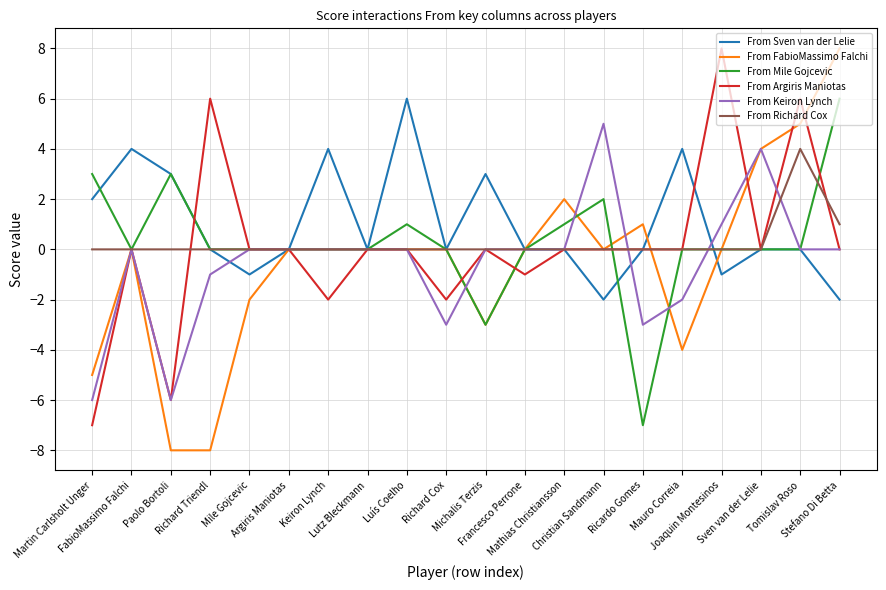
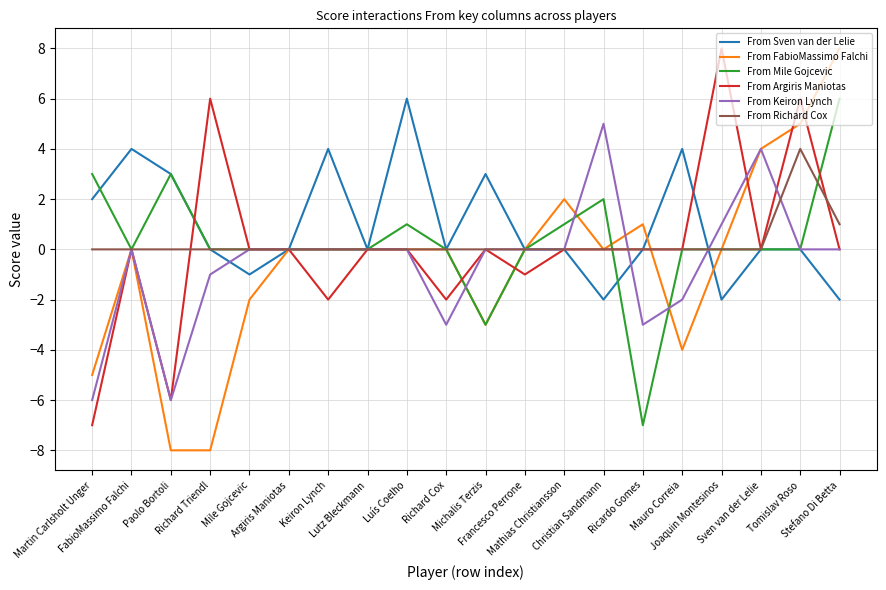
From Sven van der Lelie, Joaquin Montesinos: -1 -> -2
